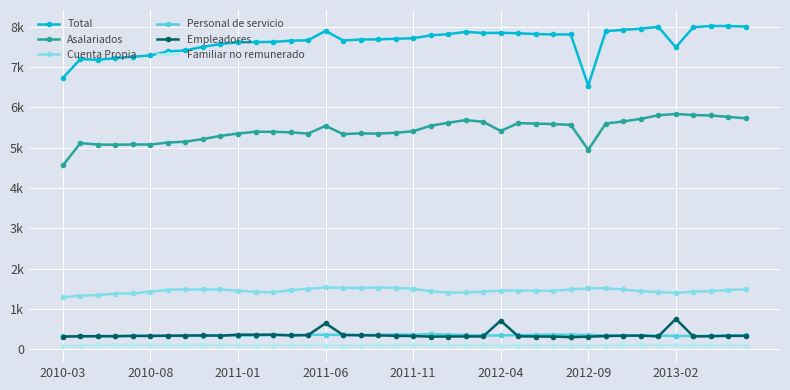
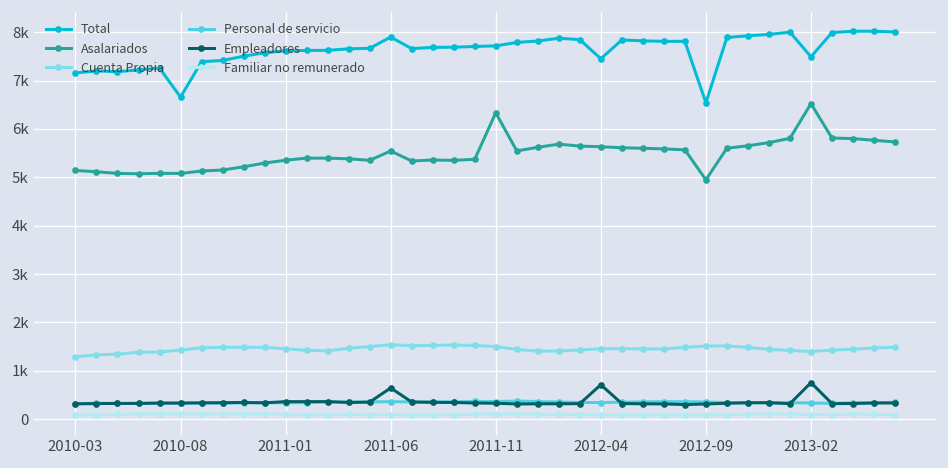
Total, 2010-03: 6700 -> 7200
Asalariados, 2010-03: 4600 -> 5100
Total, 2010-08: 7300 -> 6700
Asalariados, 2011-11: 5400 -> 6300
Total, 2012-04: 7900 -> 7500
Asalariados, 2012-04: 5400 -> 5600
Asalariados, 2013-02: 5800 -> 6500
